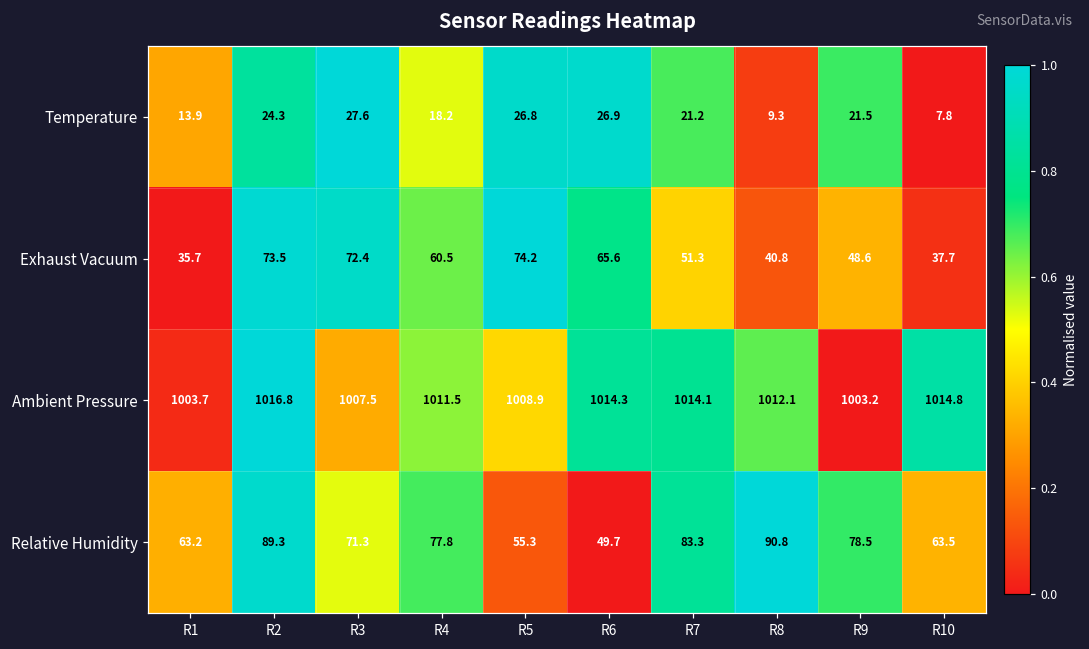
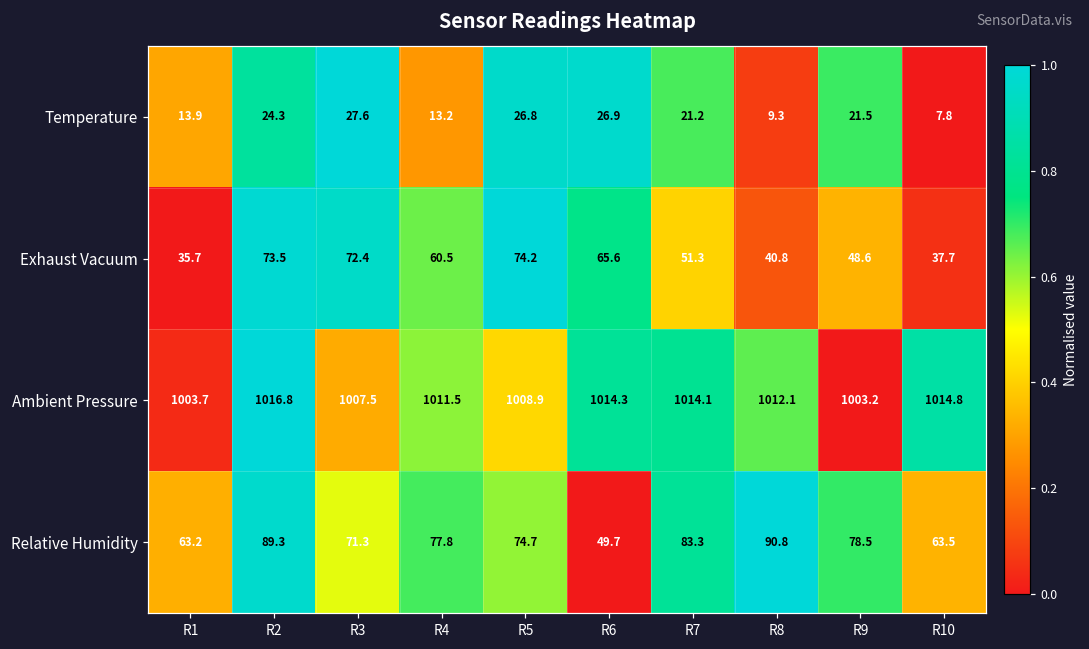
Temperature, R4: 18.2 -> 13.2
Relative Humidity, R5: 55.3 -> 74.7
